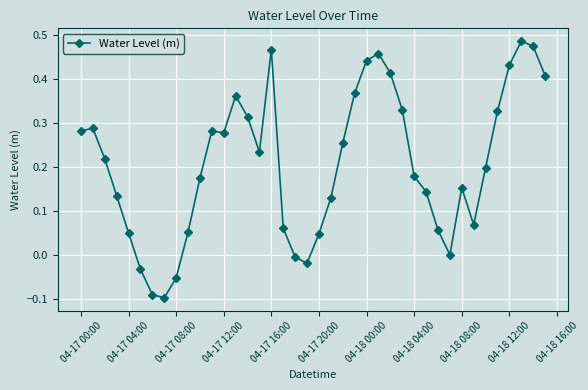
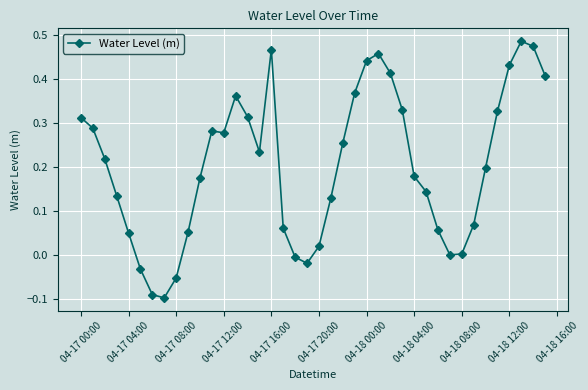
04-17 00:00: 0.28 -> 0.31
04-17 20:00: 0.05 -> 0.02
04-18 08:00: 0.15 -> 0.00
